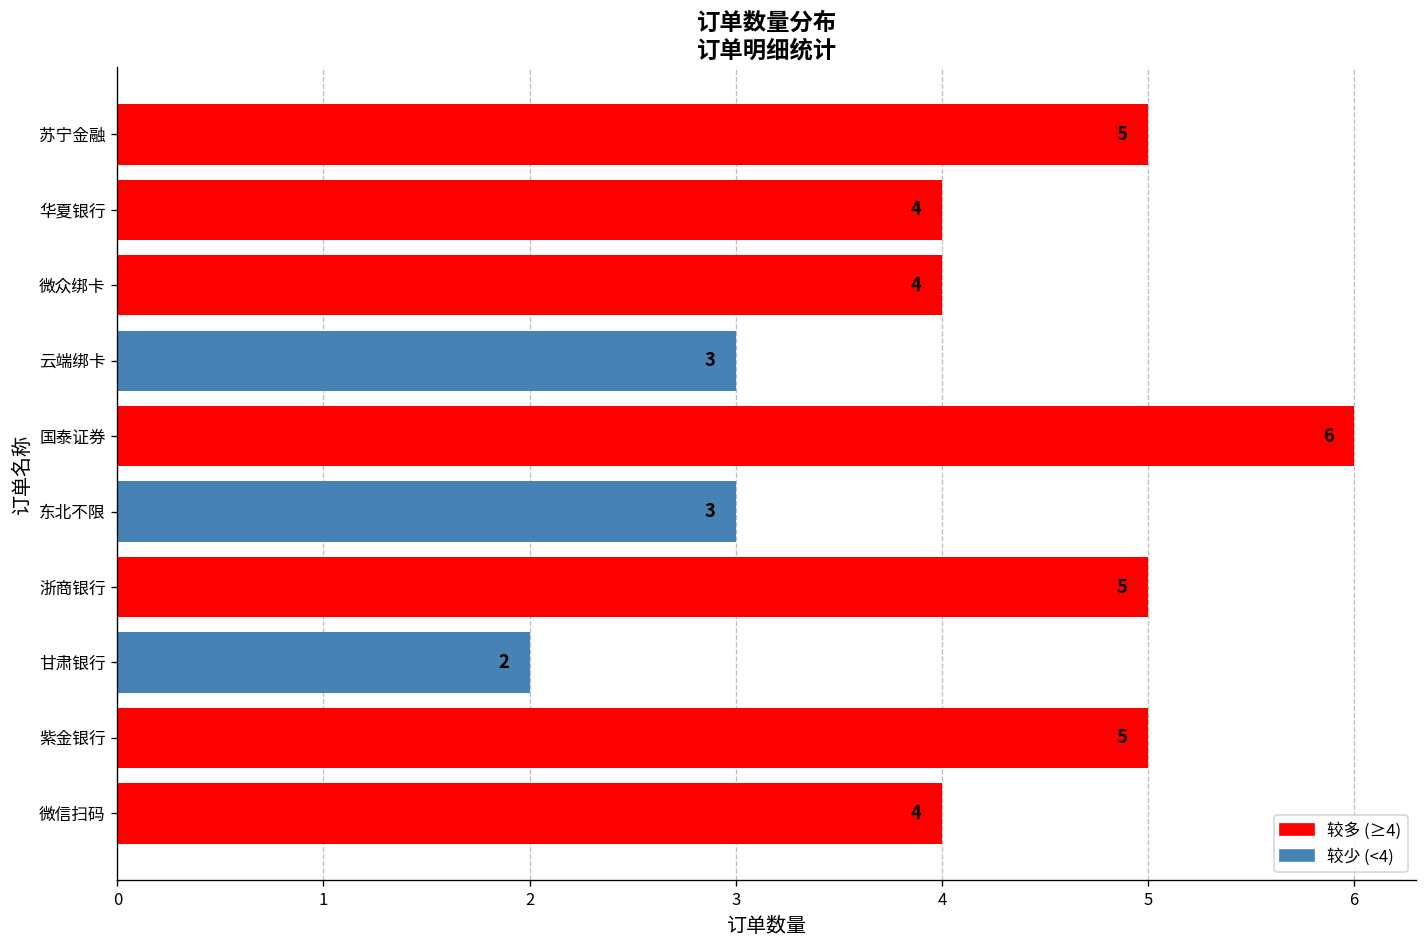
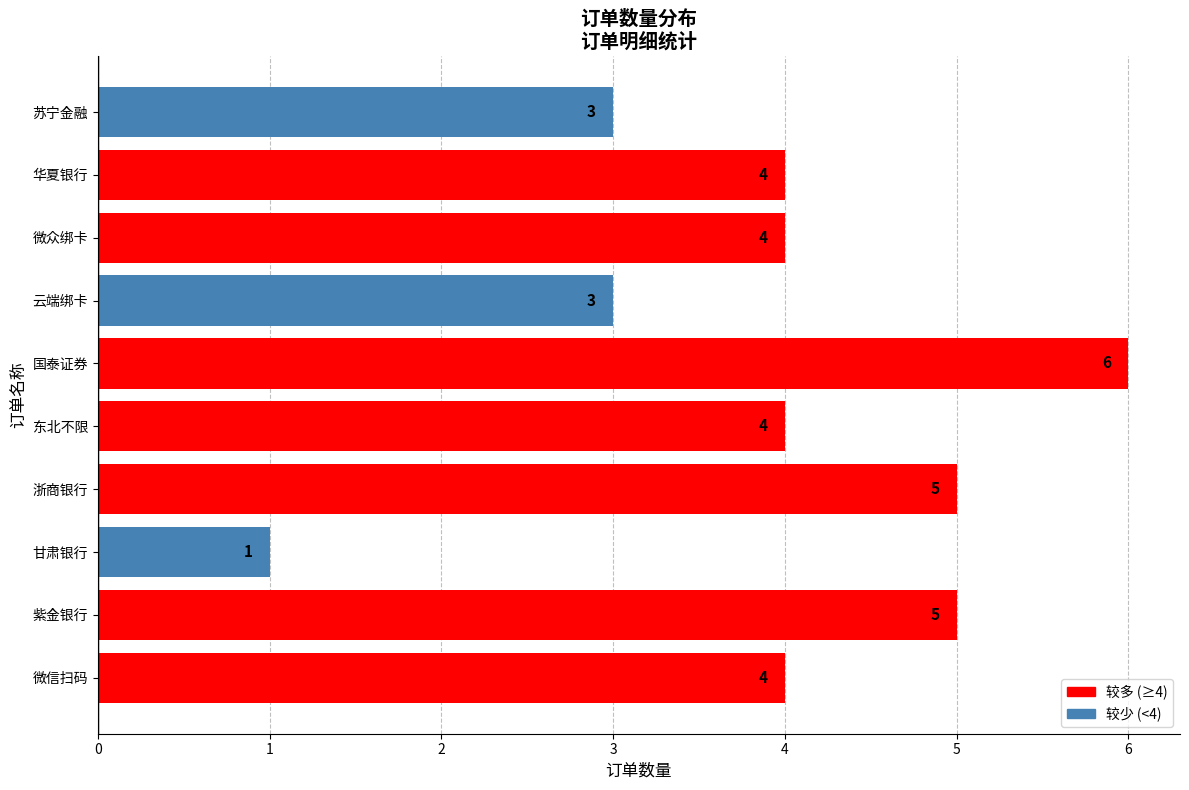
苏宁金融: 5 -> 3
东北不限: 3 -> 4
甘肃银行: 2 -> 1
